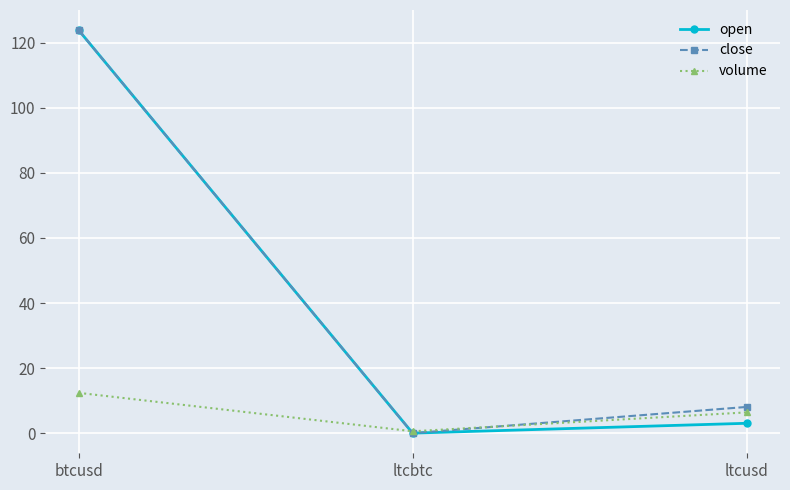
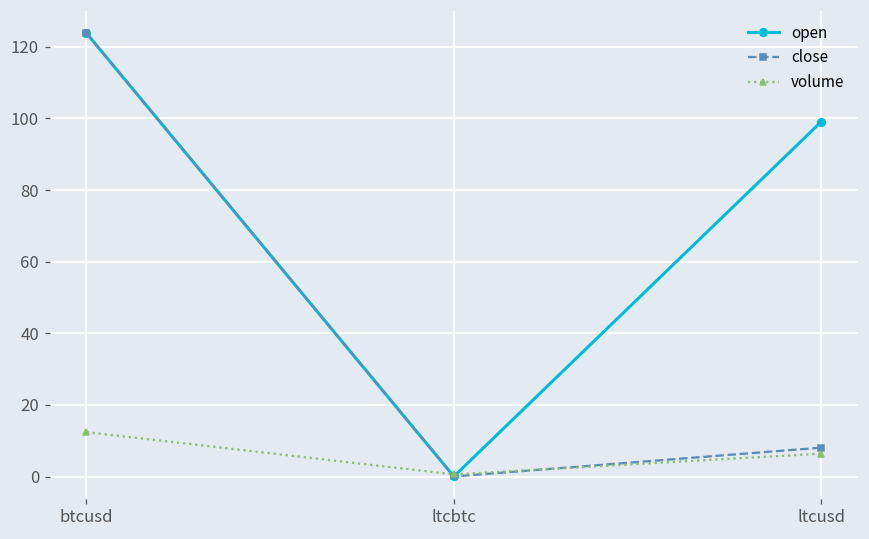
open, ltcusd: 3 -> 99
